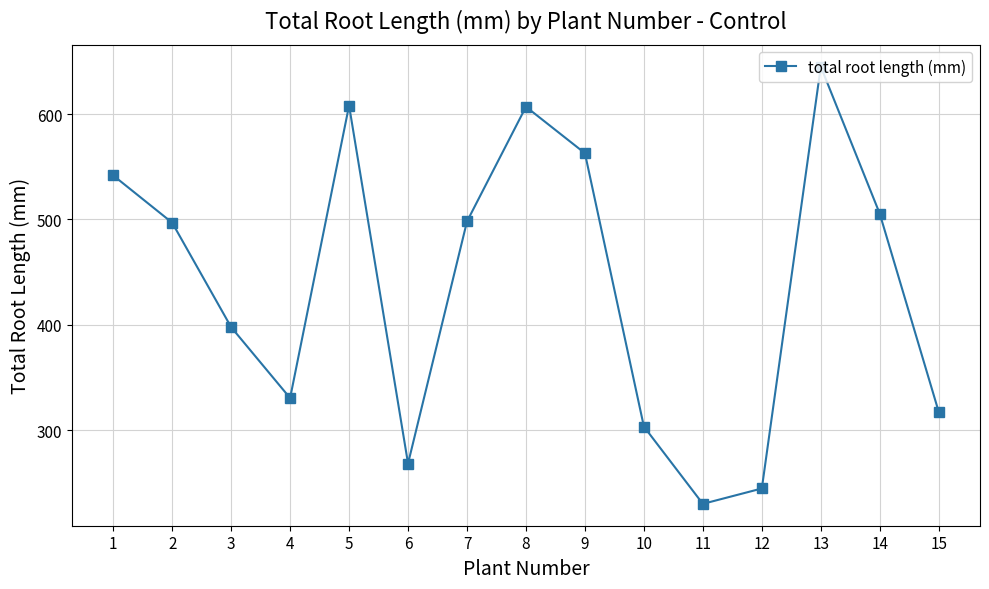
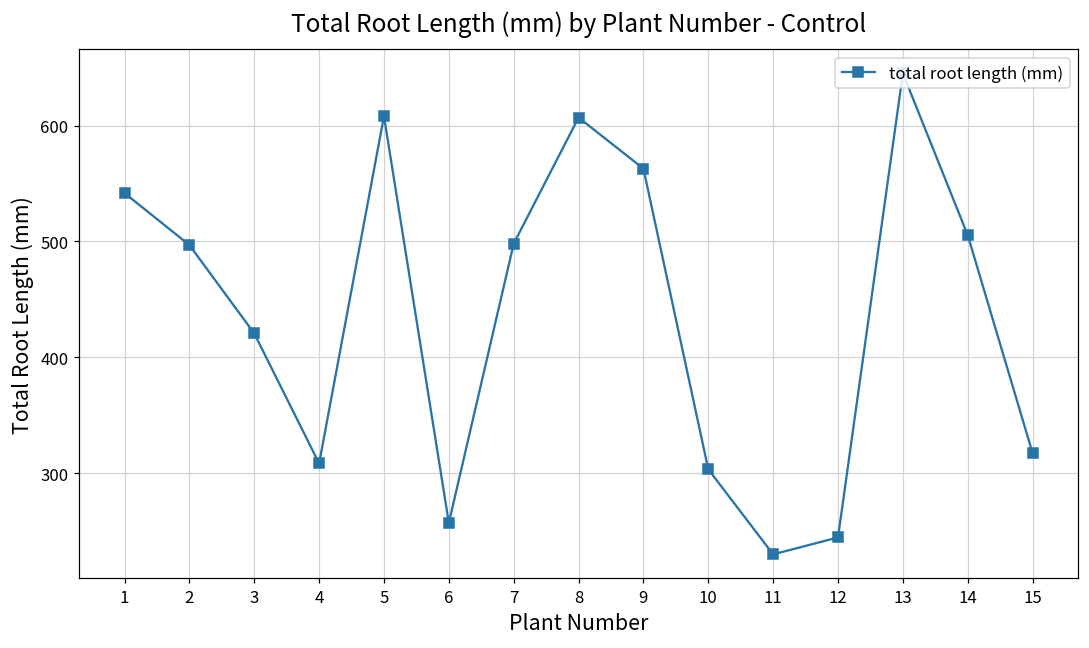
3: 398 -> 421
4: 330 -> 308
6: 268 -> 257
